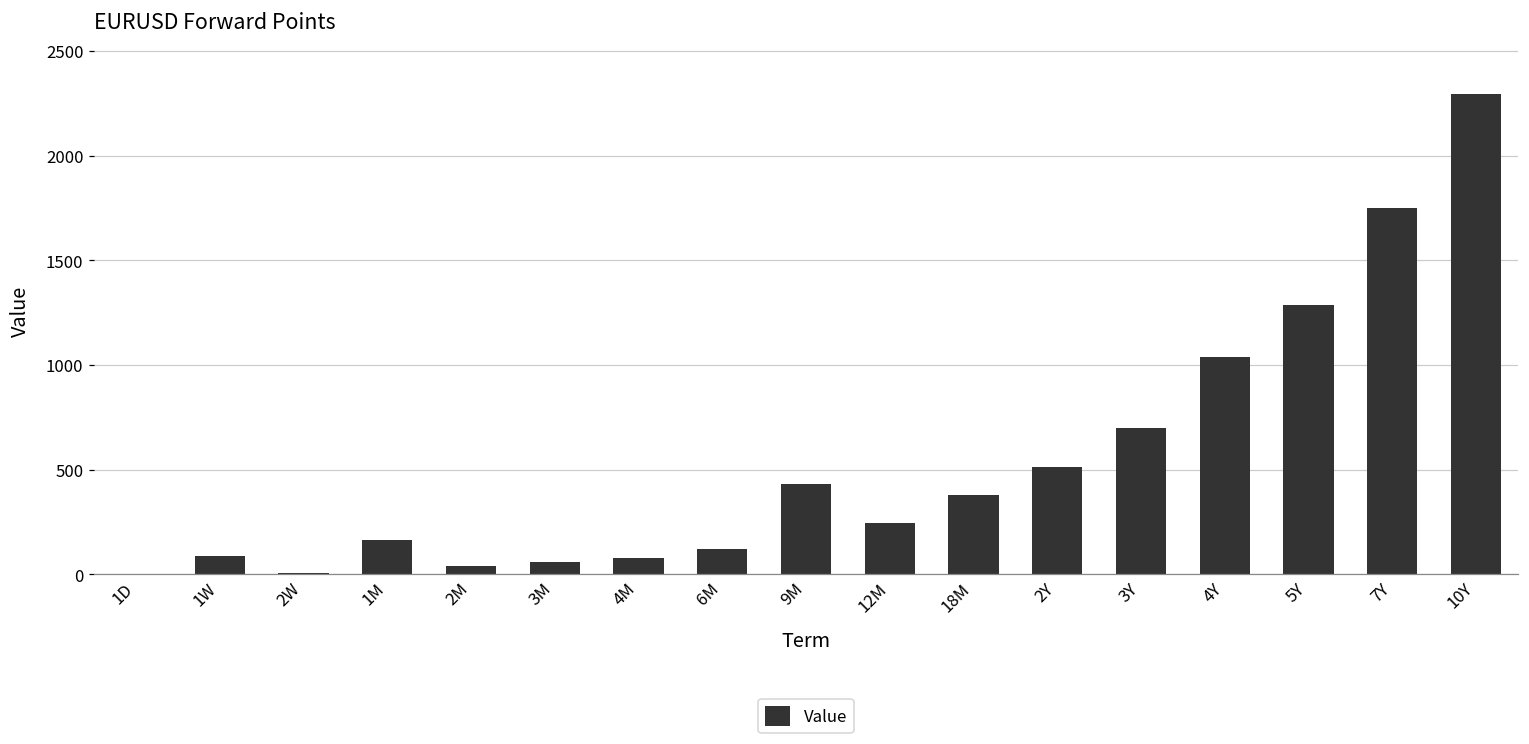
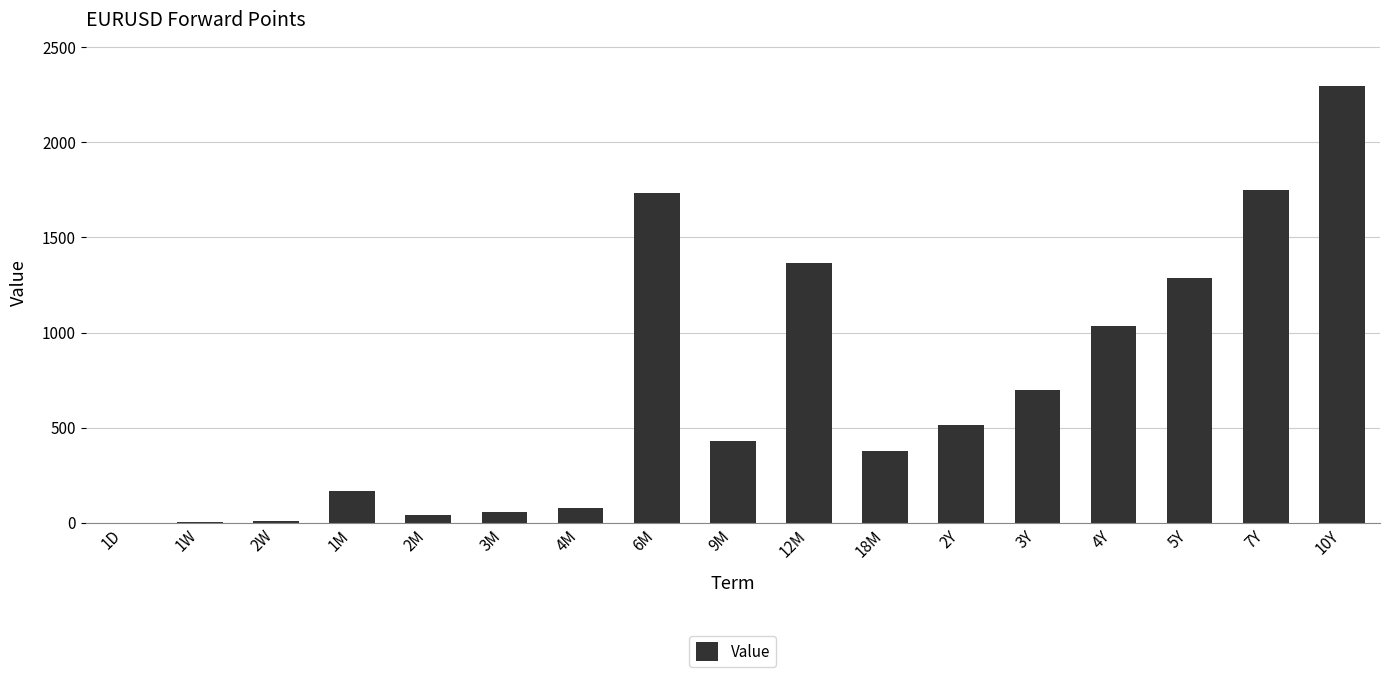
1W: 90 -> 0
6M: 120 -> 1730
12M: 250 -> 1360
